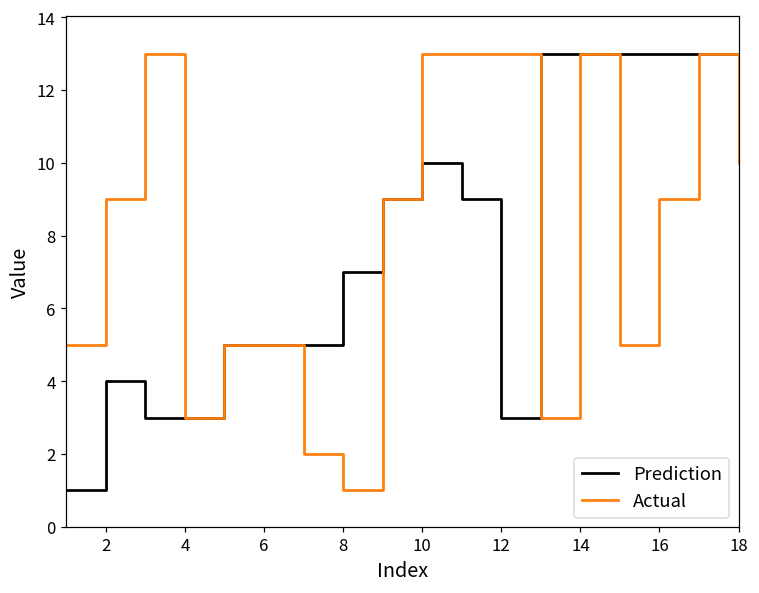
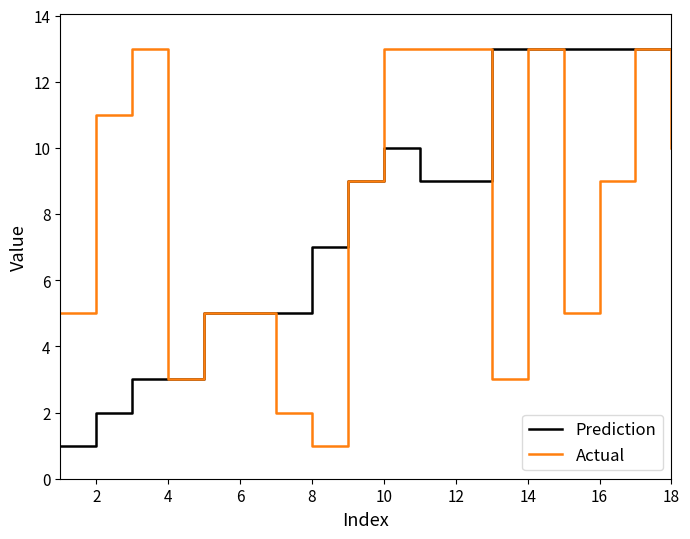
Prediction, 2: 4 -> 2
Actual, 2: 9 -> 11
Prediction, 12: 3 -> 9
